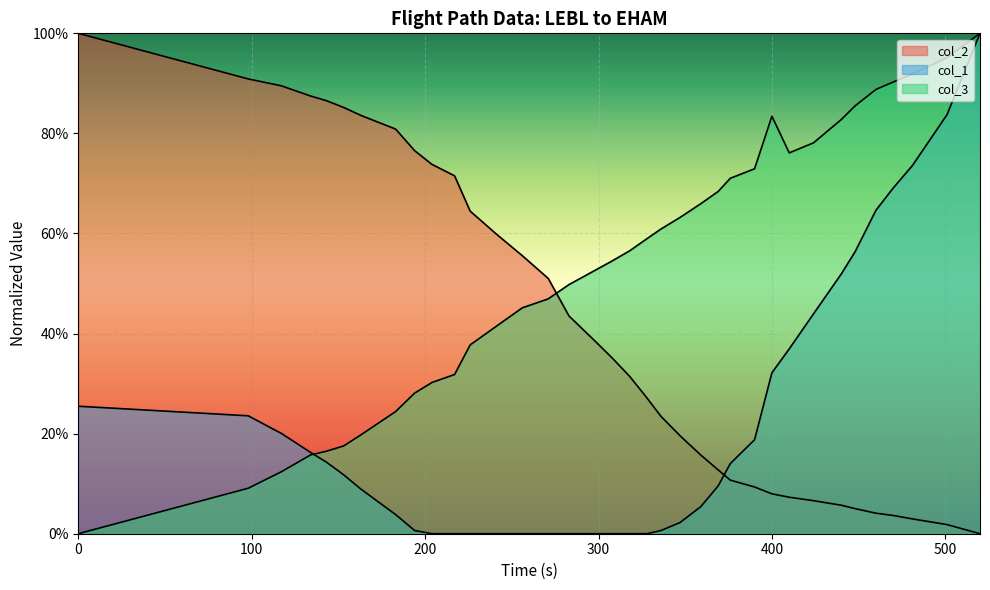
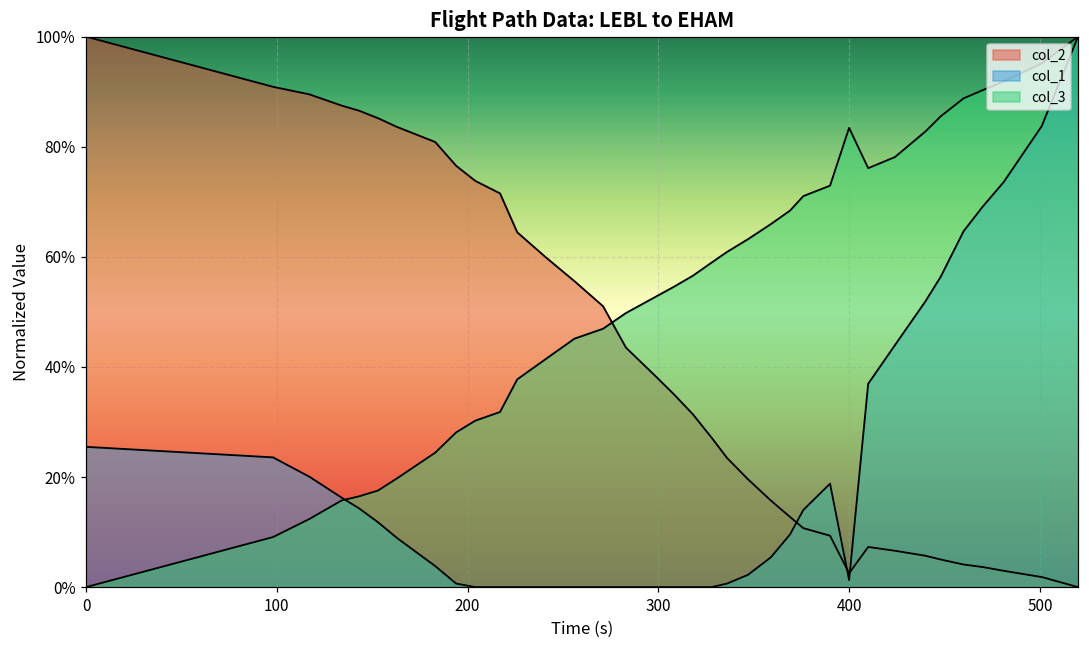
col_2, 400: 8% -> 3%
col_1, 400: 32% -> 1%
